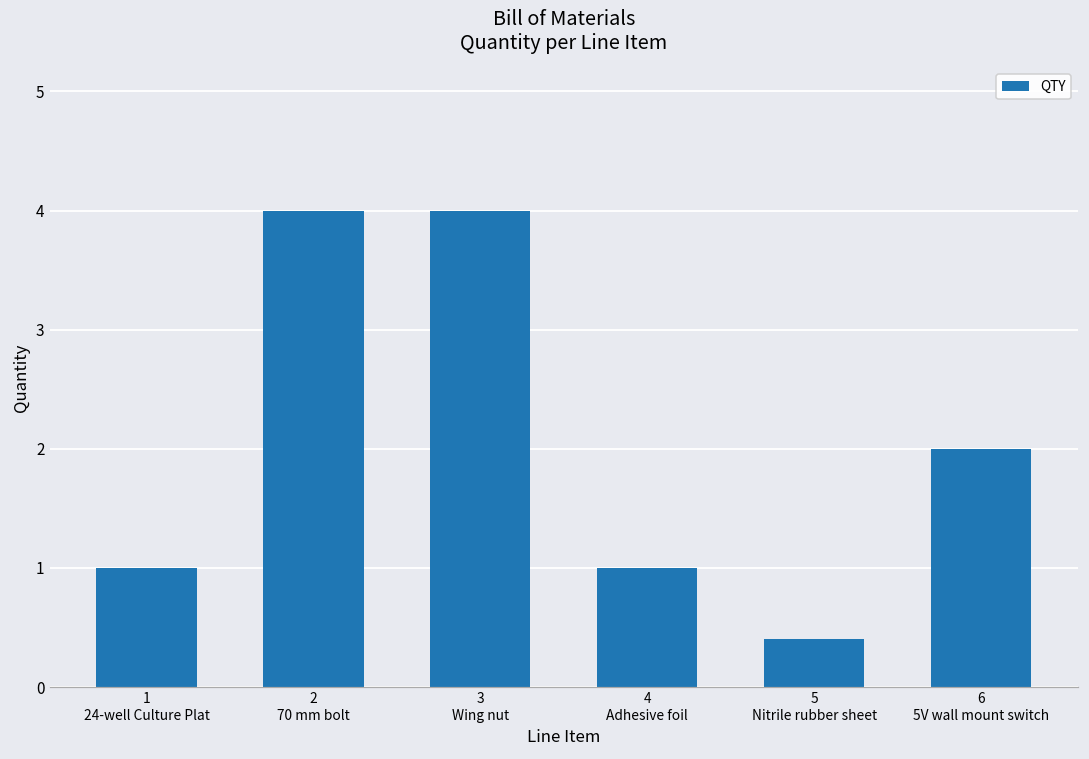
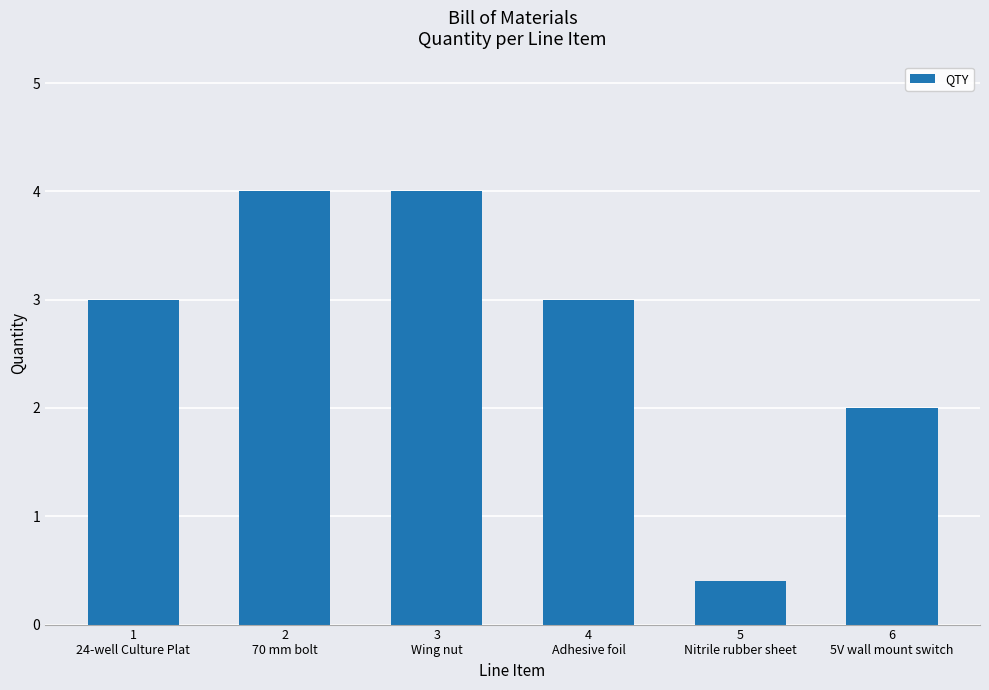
1 24-well Culture Plat: 1 -> 3
4 Adhesive foil: 1 -> 3
